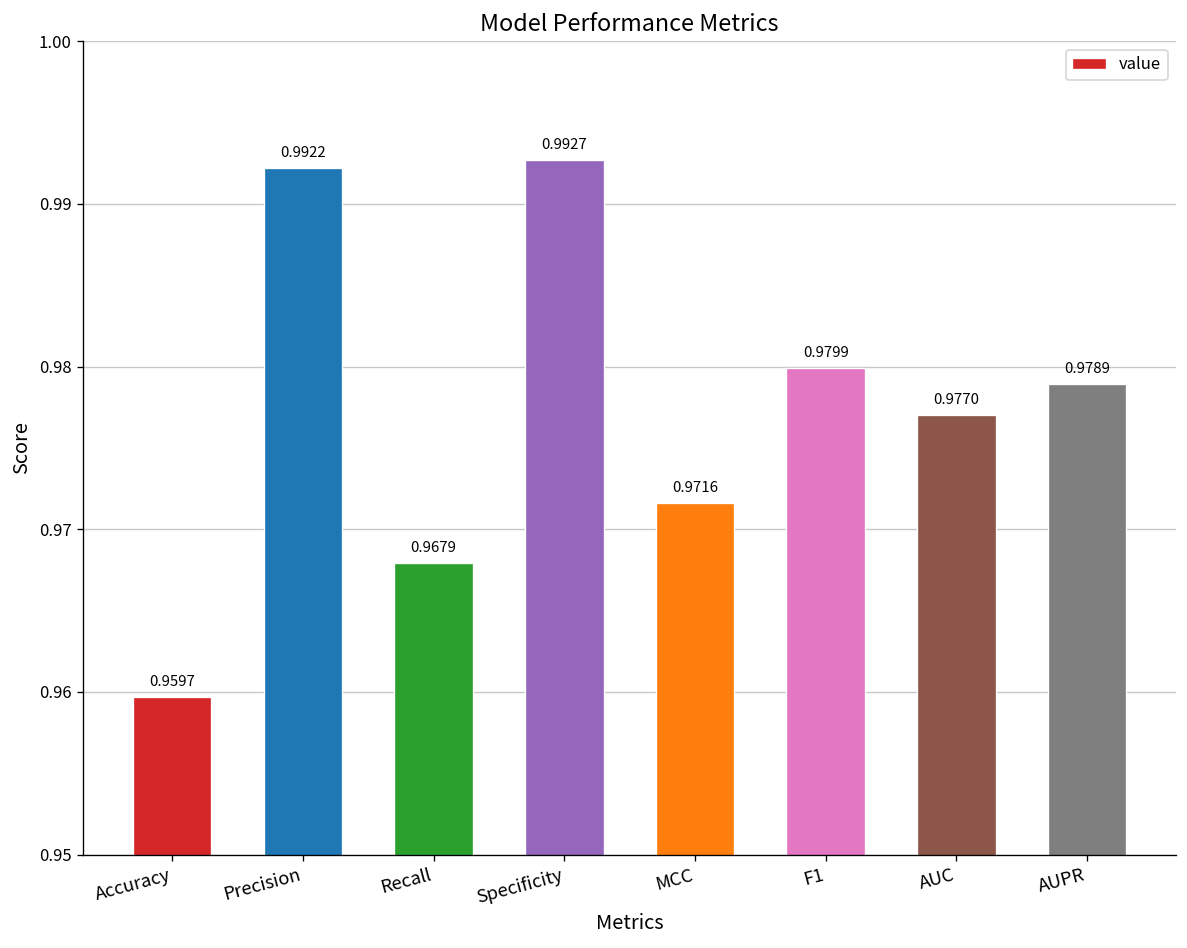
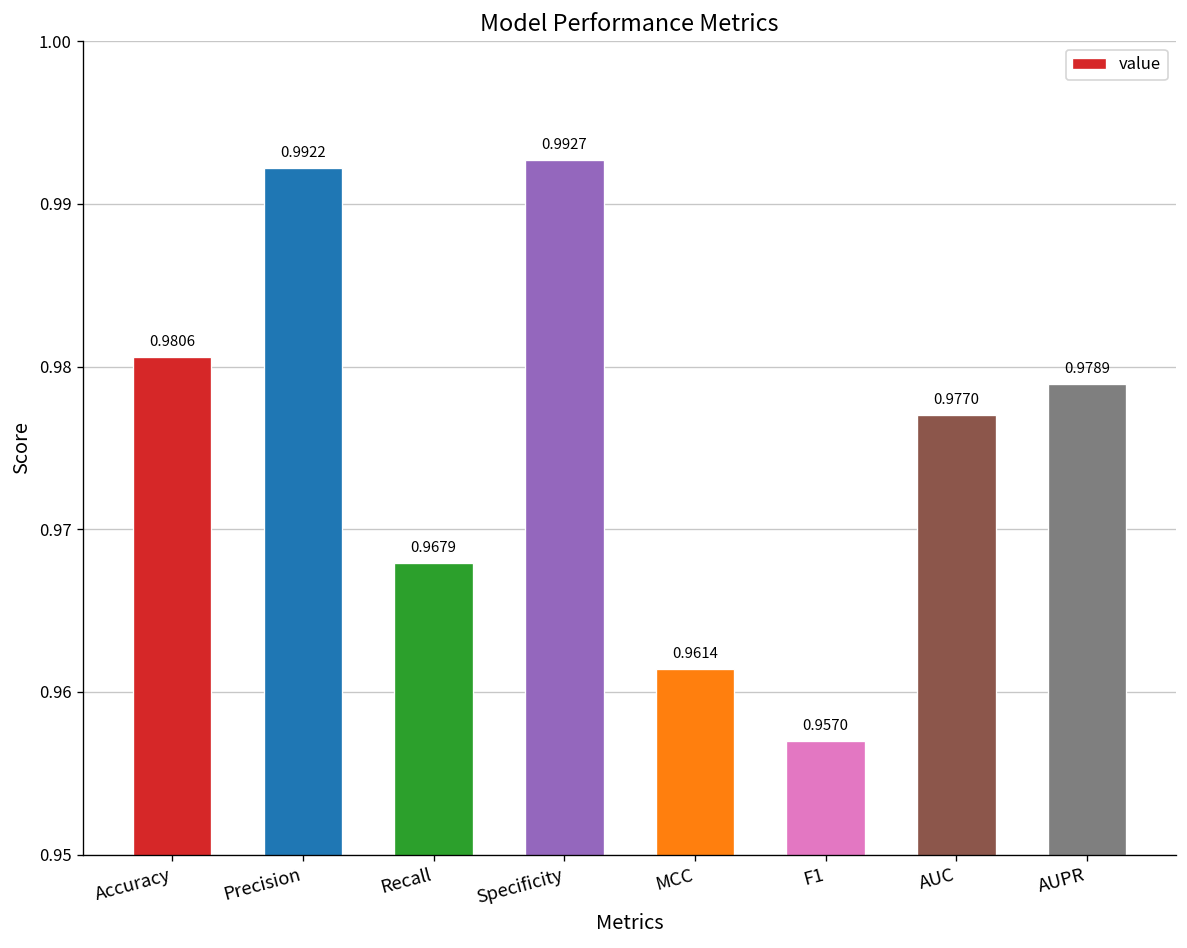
Accuracy: 0.9597 -> 0.9806
MCC: 0.9716 -> 0.9614
F1: 0.9799 -> 0.9570
